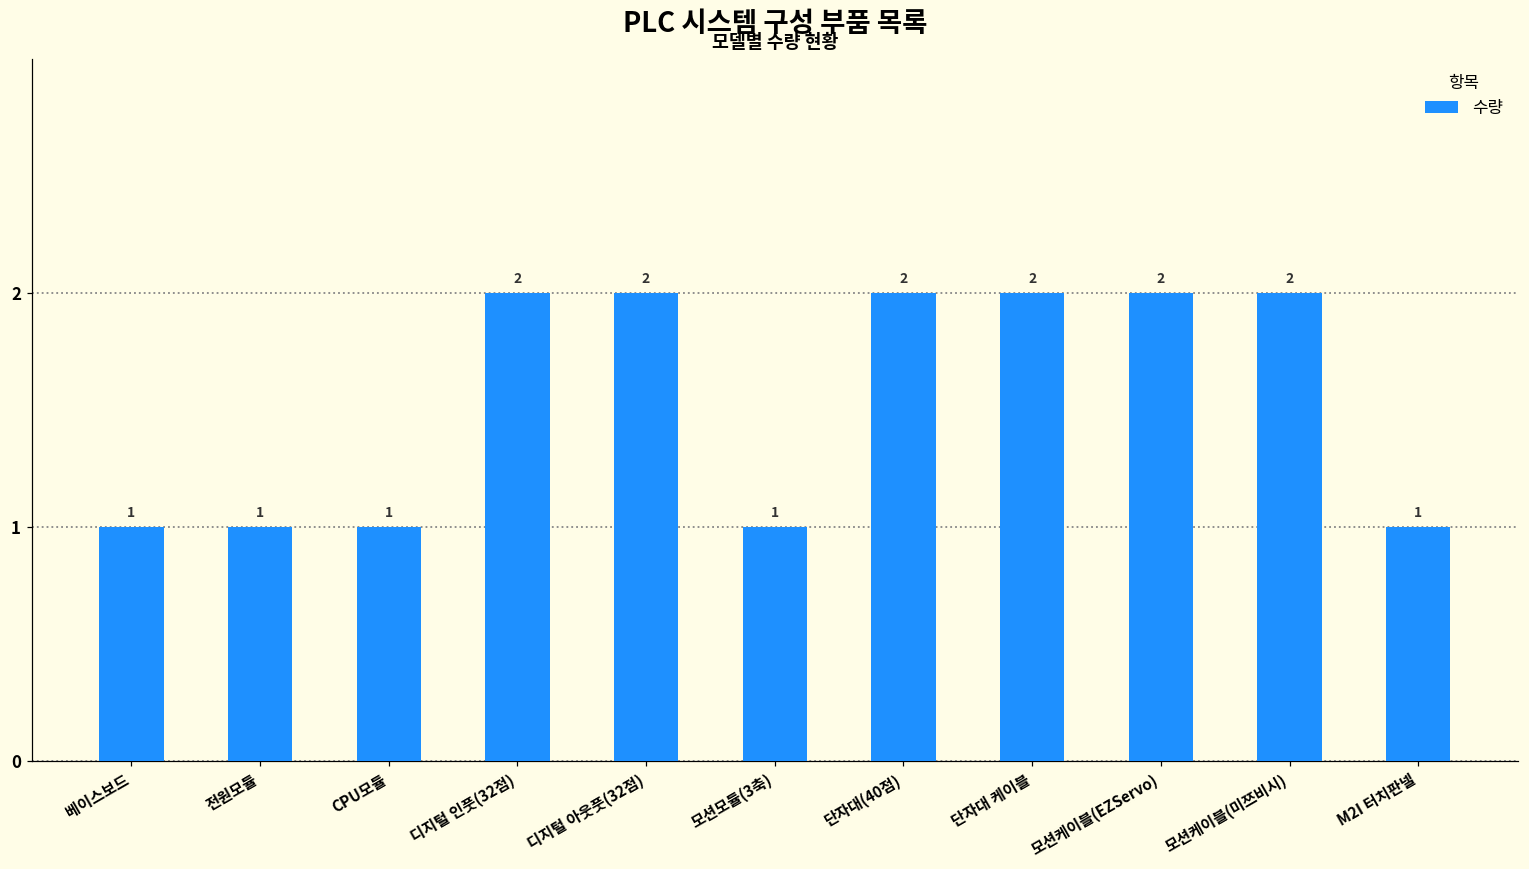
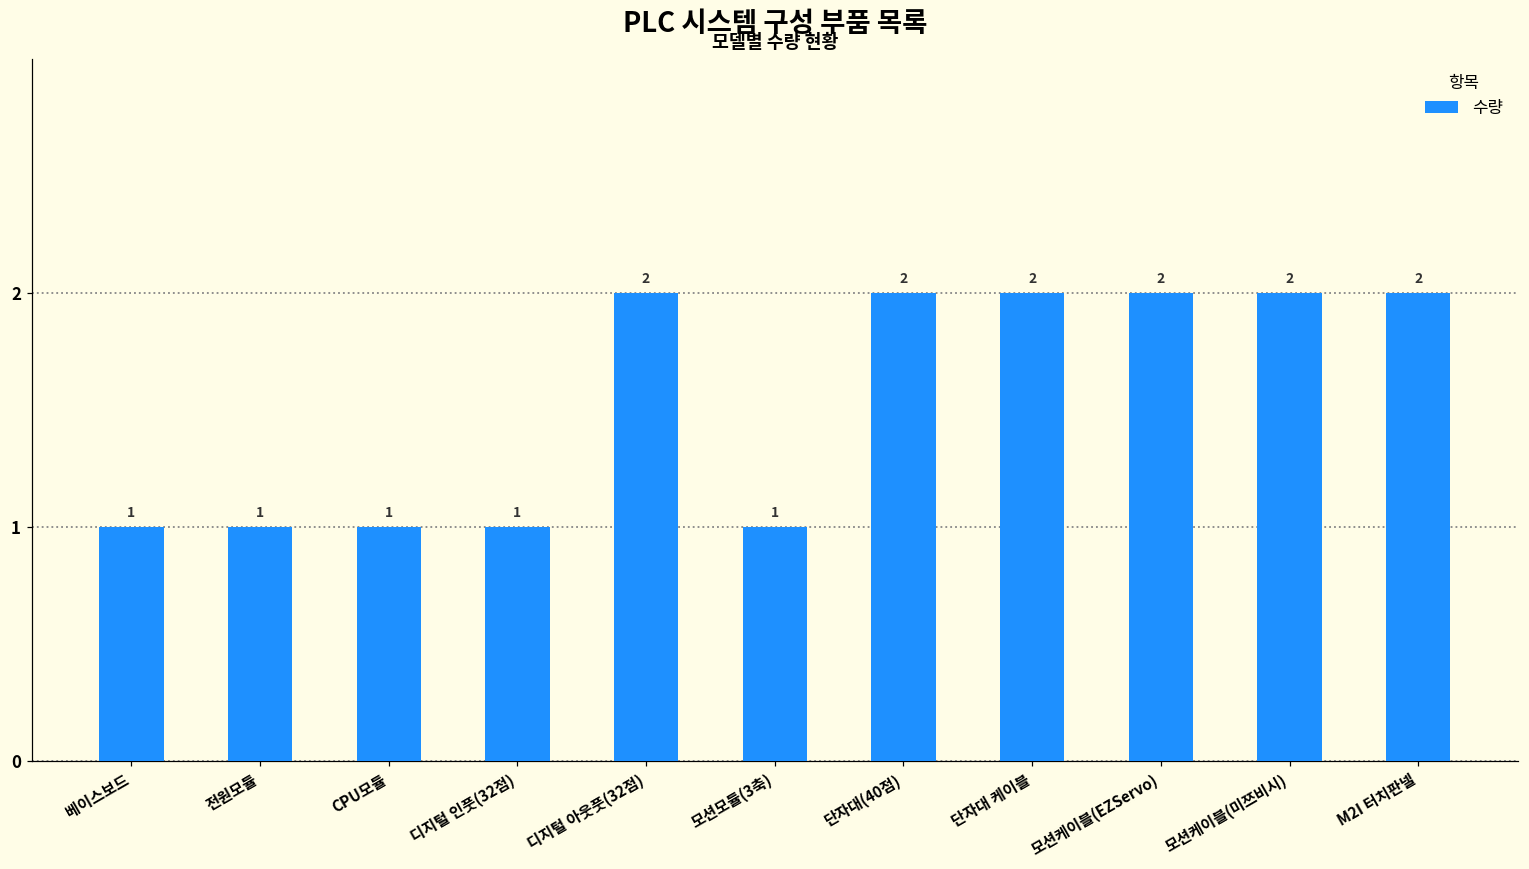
디지털 인풋(32점): 2 -> 1
M2I 터치판넬: 1 -> 2
